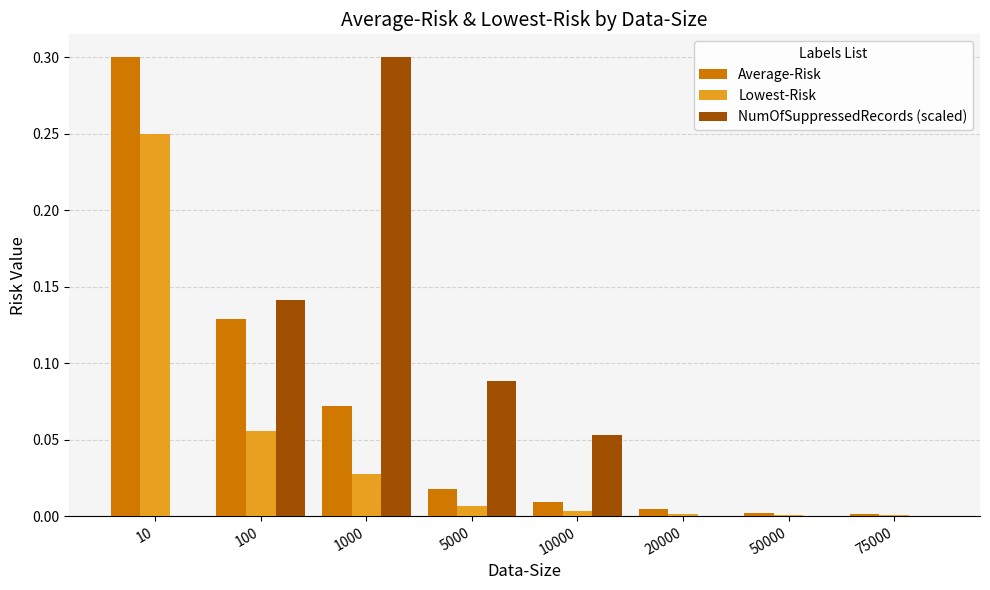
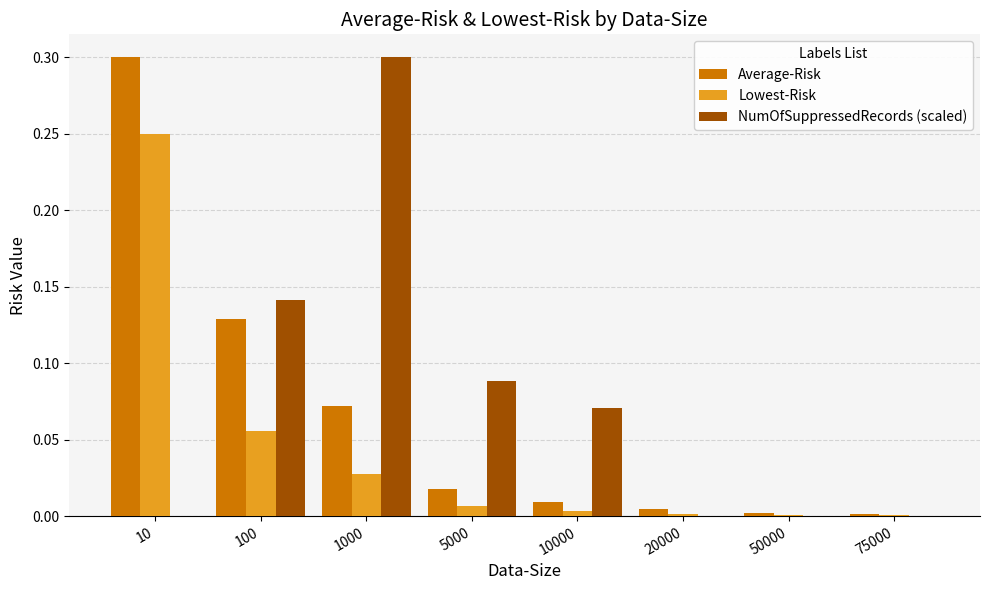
NumOfSuppressedRecords (scaled), 10000: 0.053 -> 0.071
